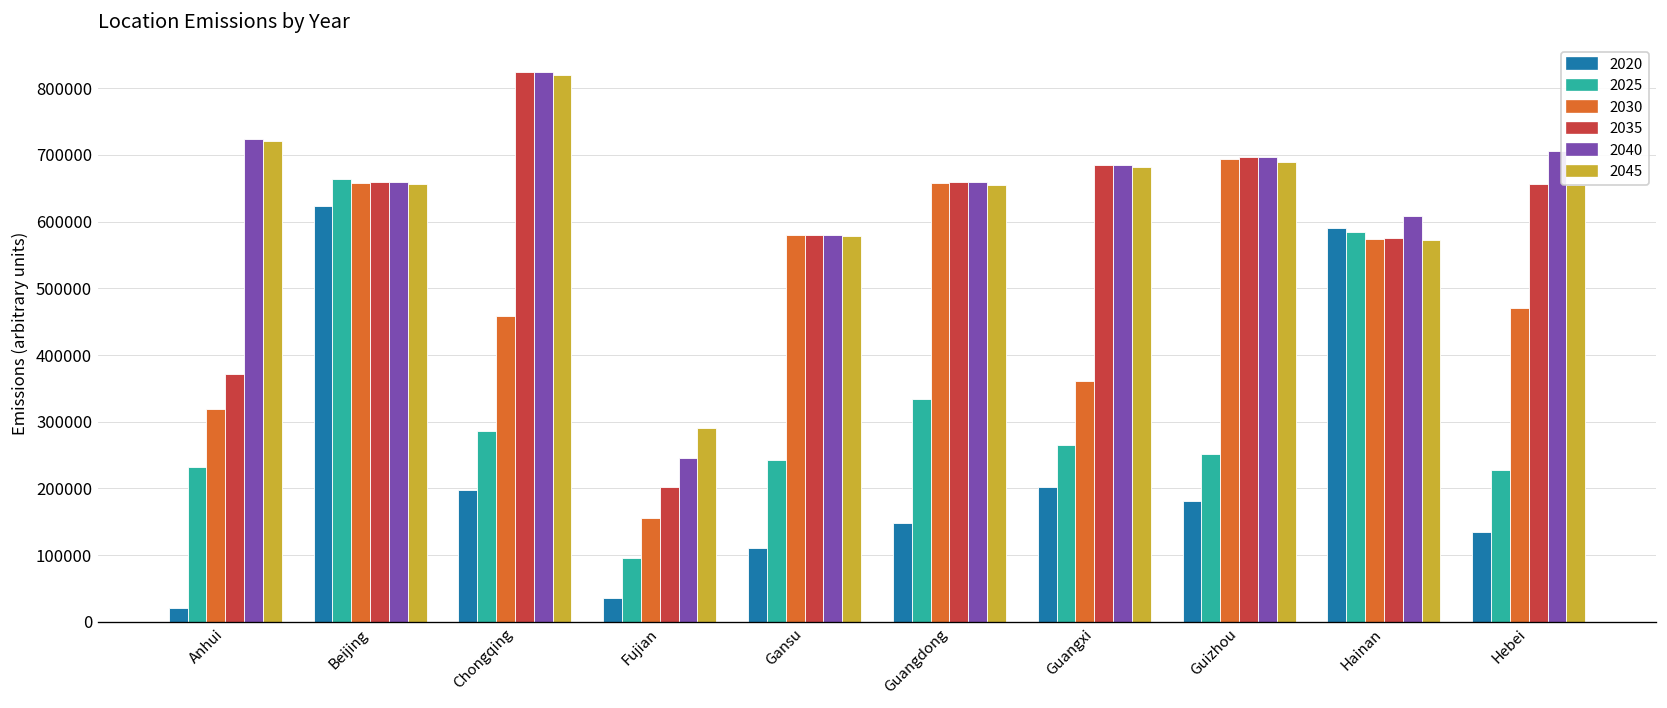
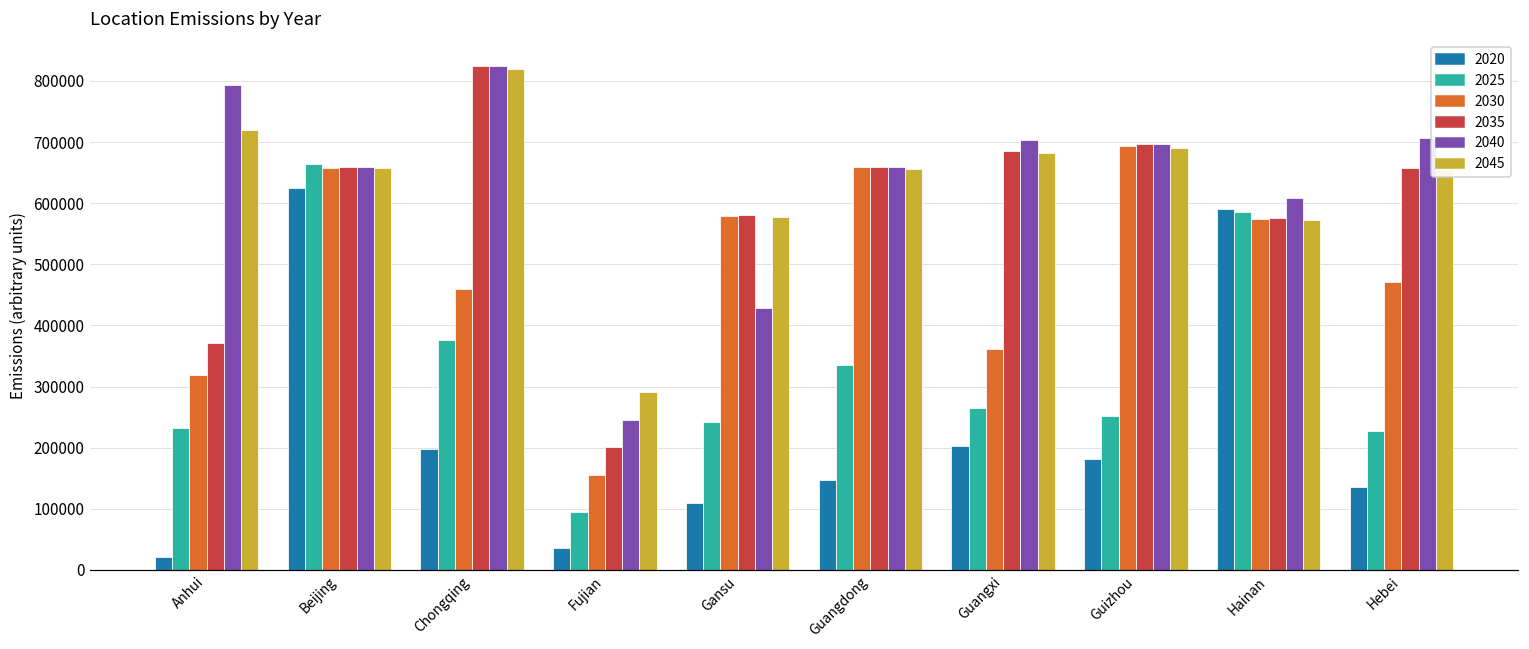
2040, Anhui: 720000 -> 790000
2025, Chongqing: 290000 -> 380000
2040, Gansu: 580000 -> 430000
2040, Guangxi: 690000 -> 700000
